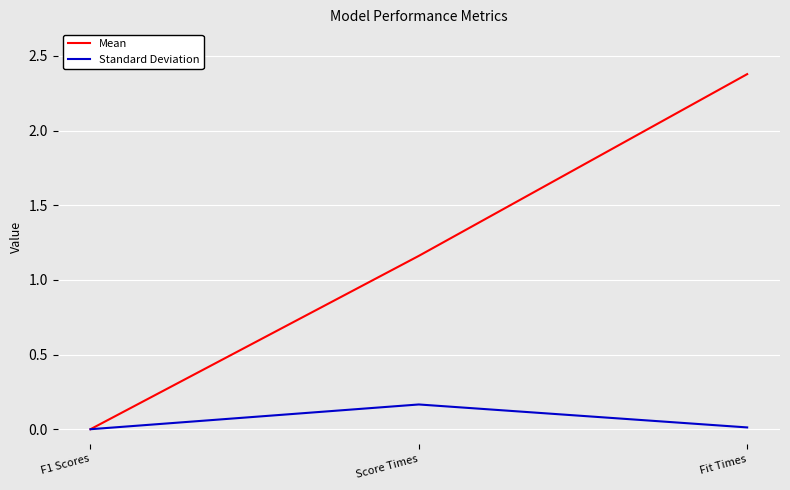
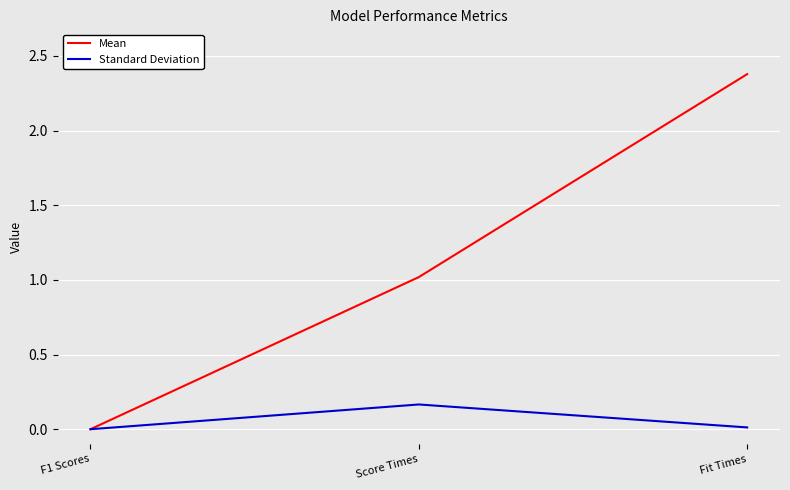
Mean, Score Times: 1.16 -> 1.02
